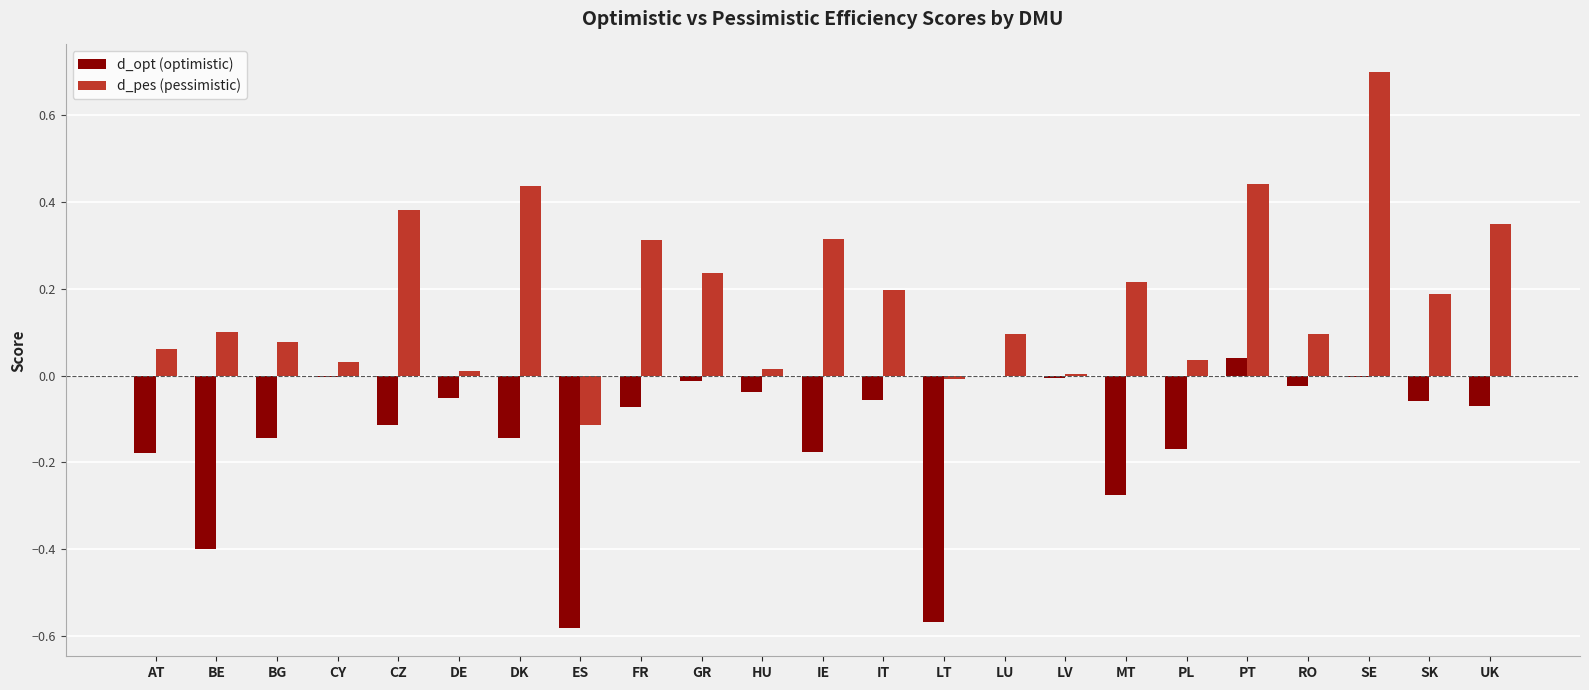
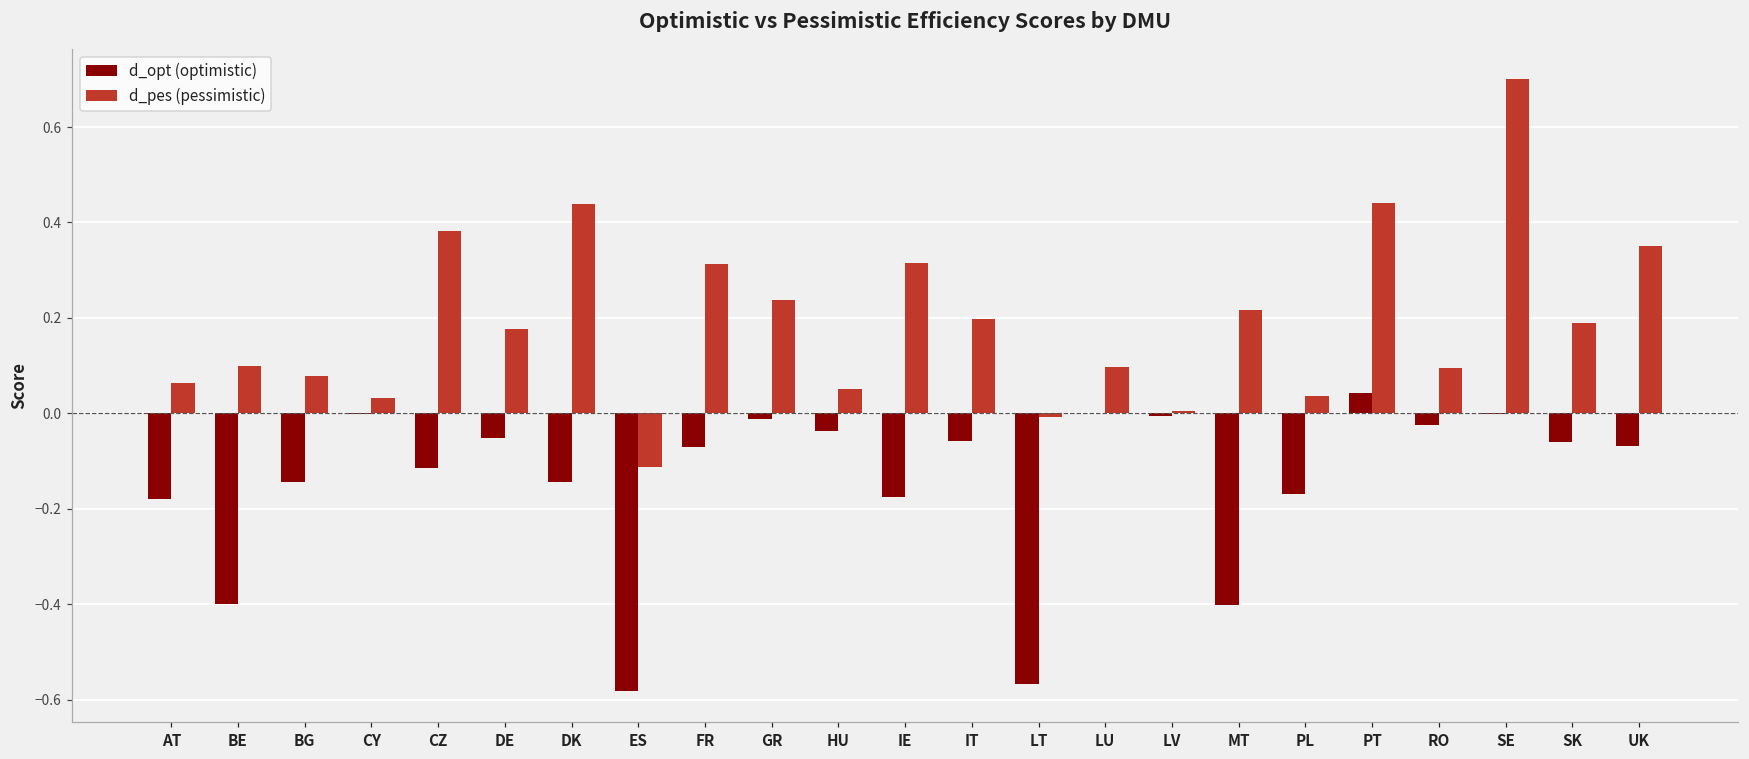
d_pes (pessimistic), DE: 0.01 -> 0.18
d_pes (pessimistic), HU: 0.02 -> 0.05
d_opt (optimistic), MT: -0.27 -> -0.40
